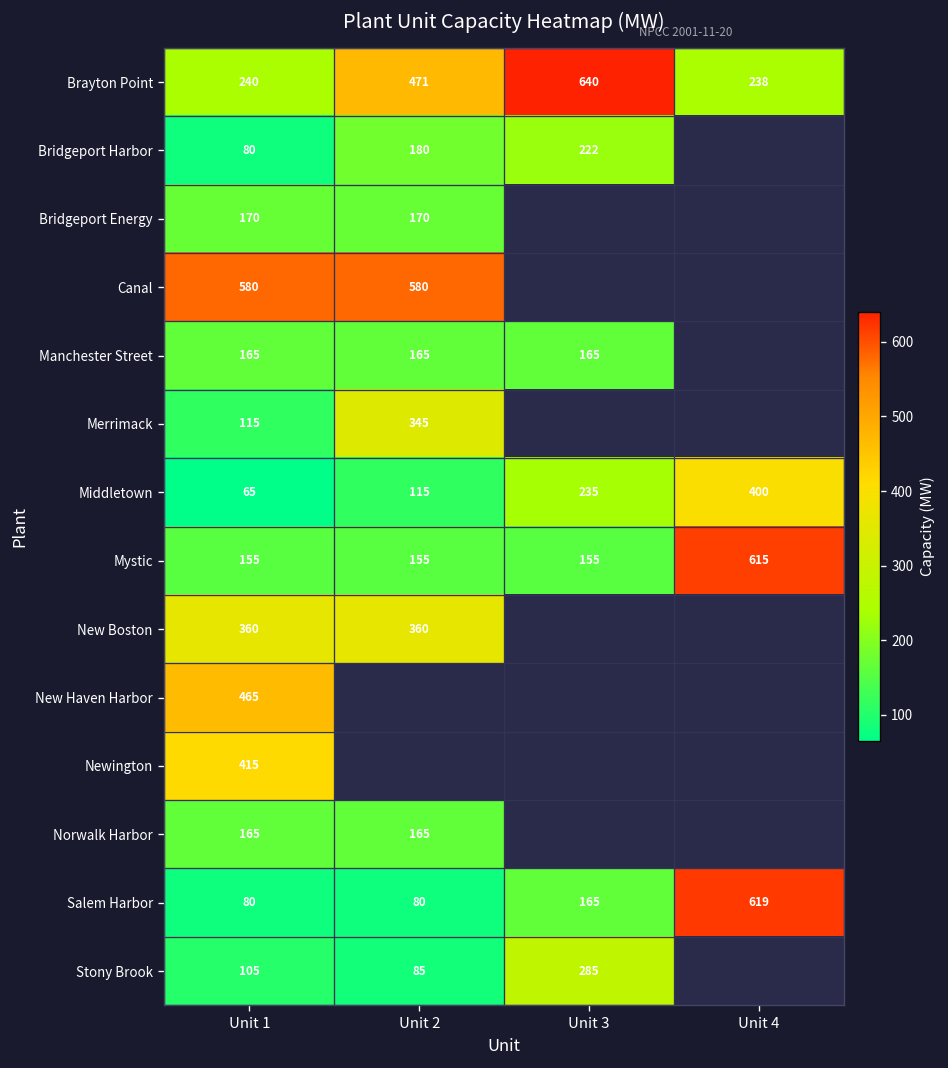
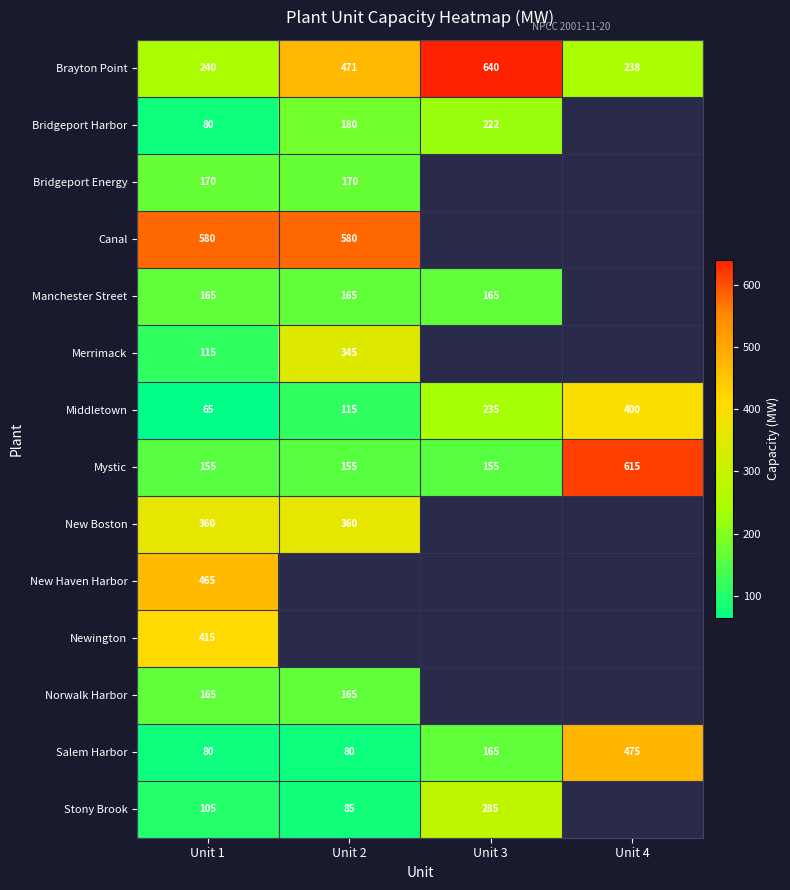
Salem Harbor, Unit 4: 619 -> 475
